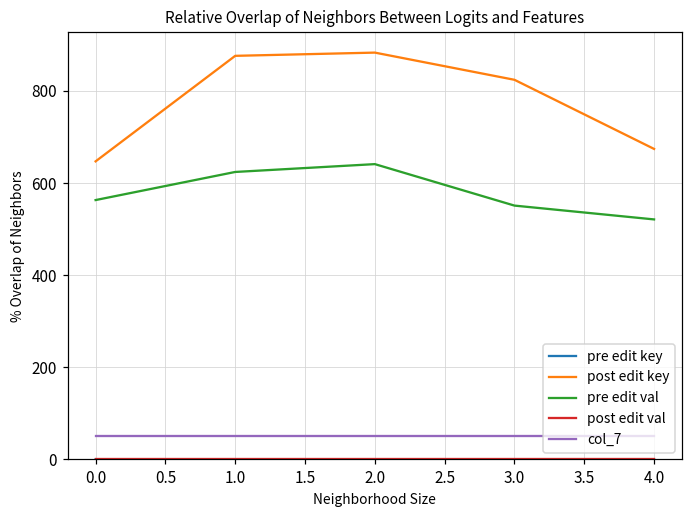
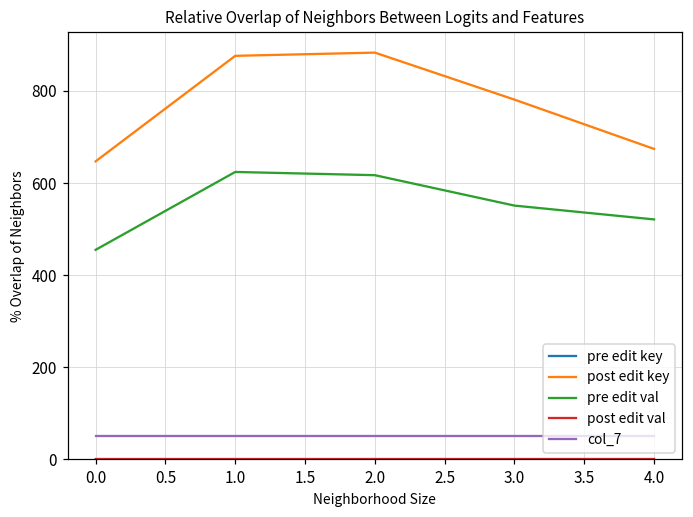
pre edit val, 0.0: 560 -> 460
pre edit val, 2.0: 640 -> 620
post edit key, 3.0: 820 -> 780
